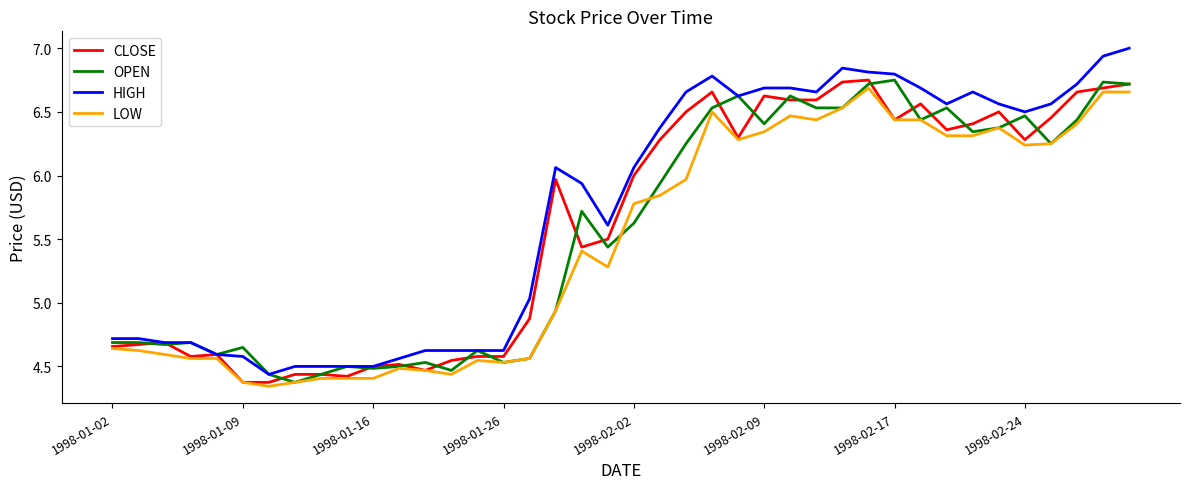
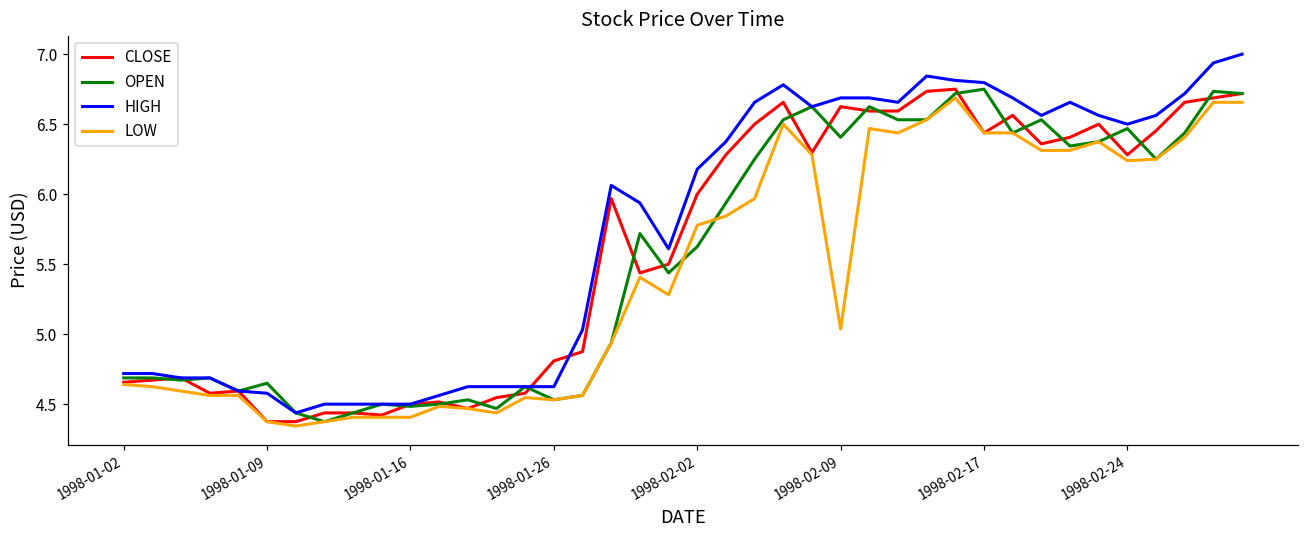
CLOSE, 1998-01-26: 4.58 -> 4.81
HIGH, 1998-02-02: 6.06 -> 6.18
LOW, 1998-02-09: 6.34 -> 5.04
